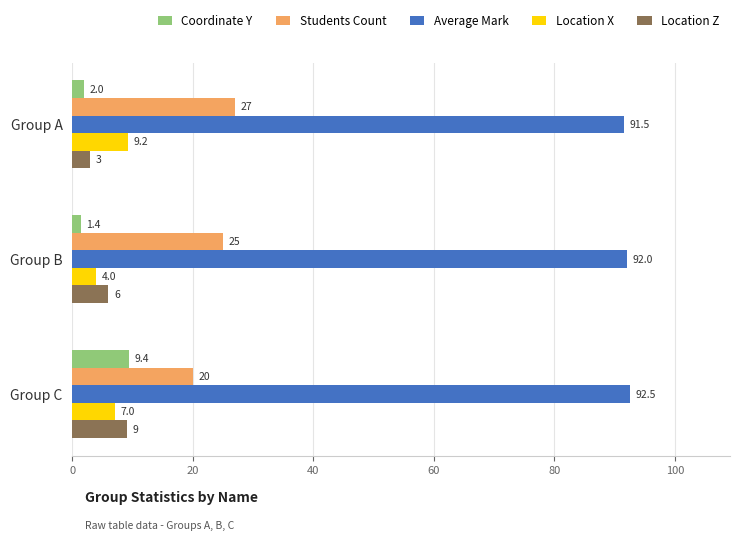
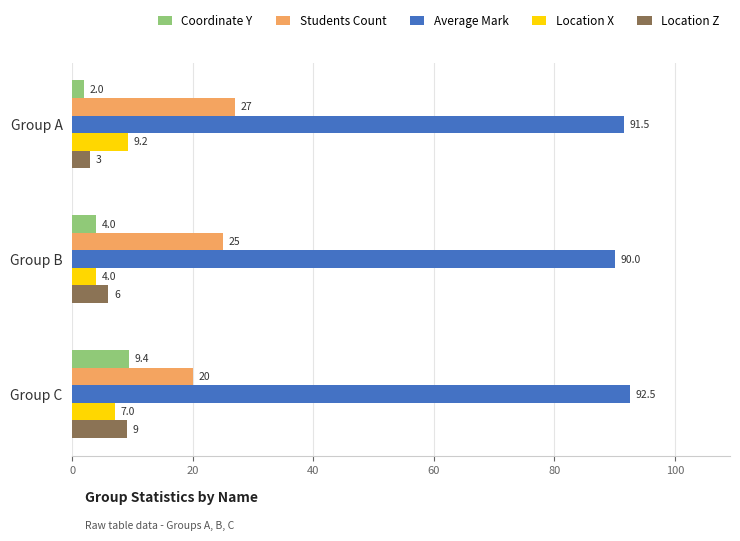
Coordinate Y, Group B: 1.4 -> 4.0
Average Mark, Group B: 92.0 -> 90.0
